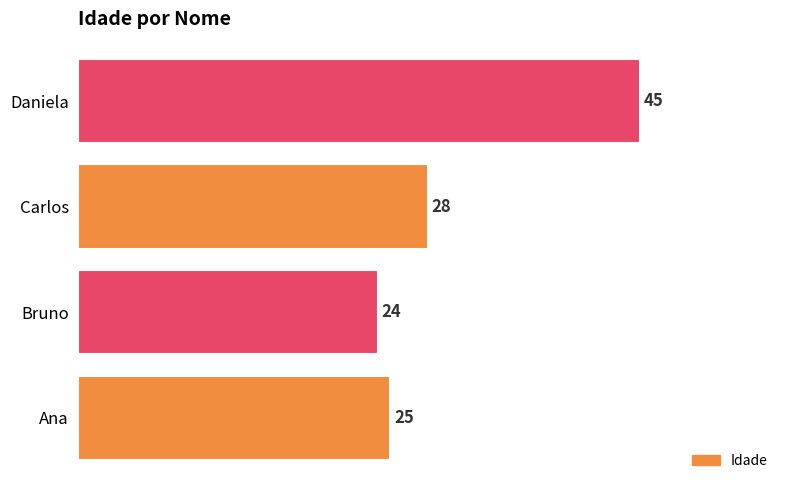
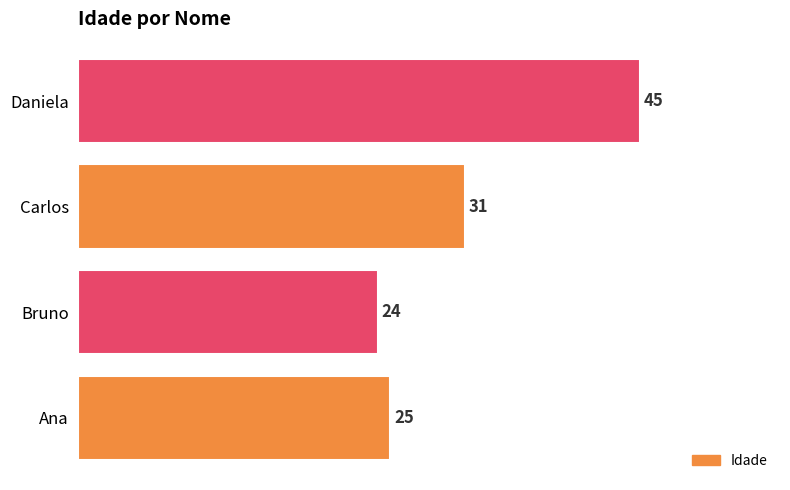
Carlos: 28 -> 31
